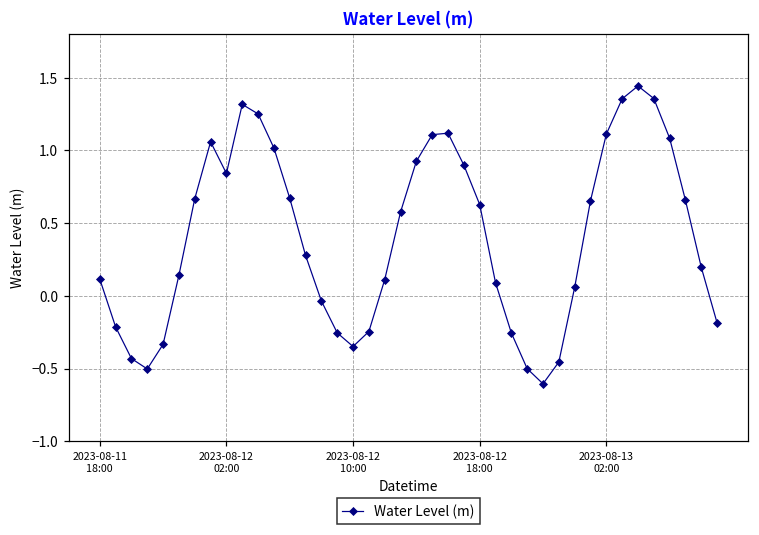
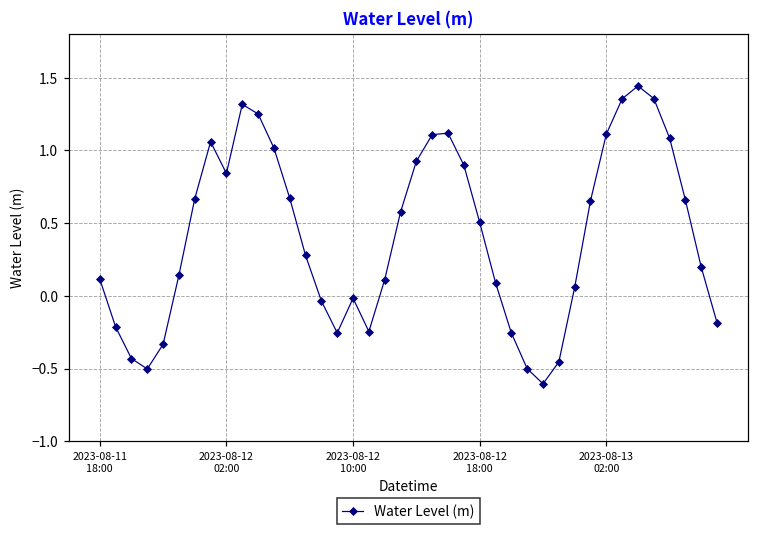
2023-08-12 10:00: -0.35 -> -0.02
2023-08-12 18:00: 0.63 -> 0.51
